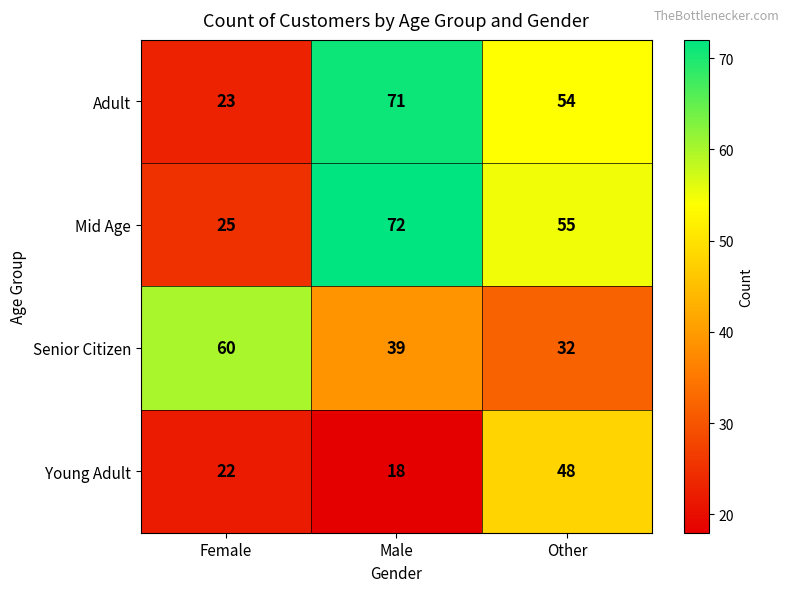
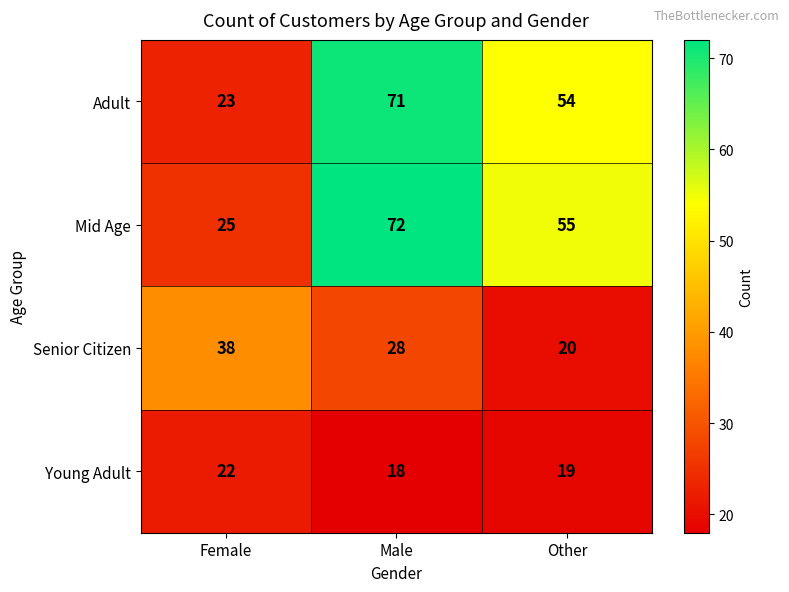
Senior Citizen, Female: 60 -> 38
Senior Citizen, Male: 39 -> 28
Senior Citizen, Other: 32 -> 20
Young Adult, Other: 48 -> 19
